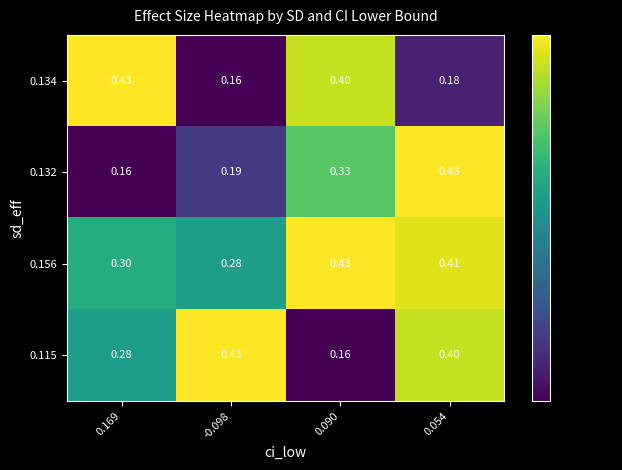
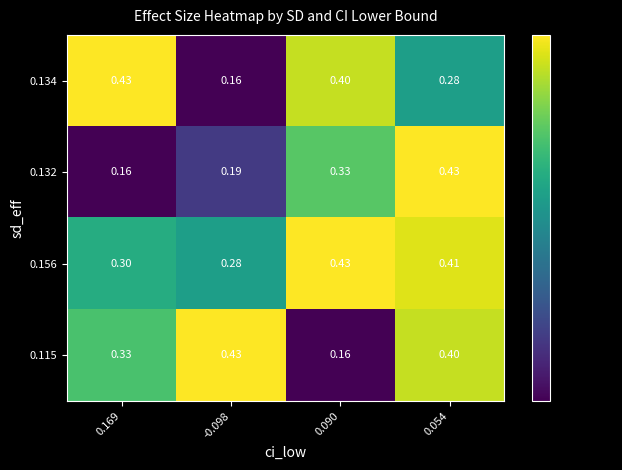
0.134, 0.054: 0.18 -> 0.28
0.115, 0.169: 0.28 -> 0.33
